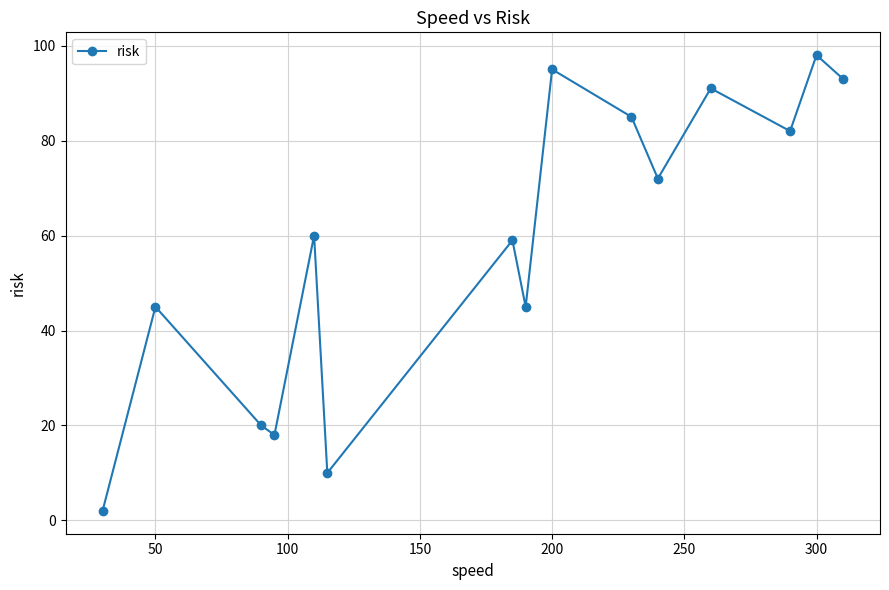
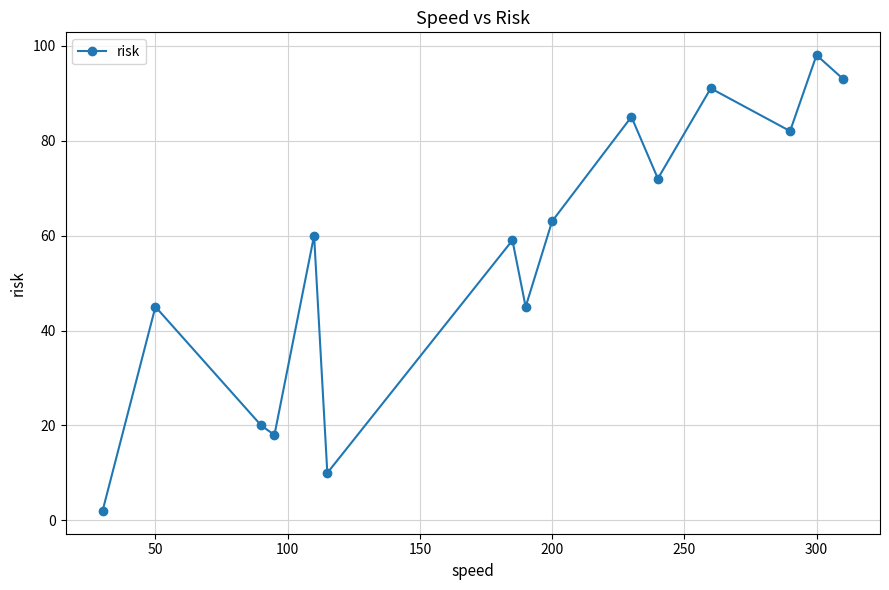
200: 95 -> 63
